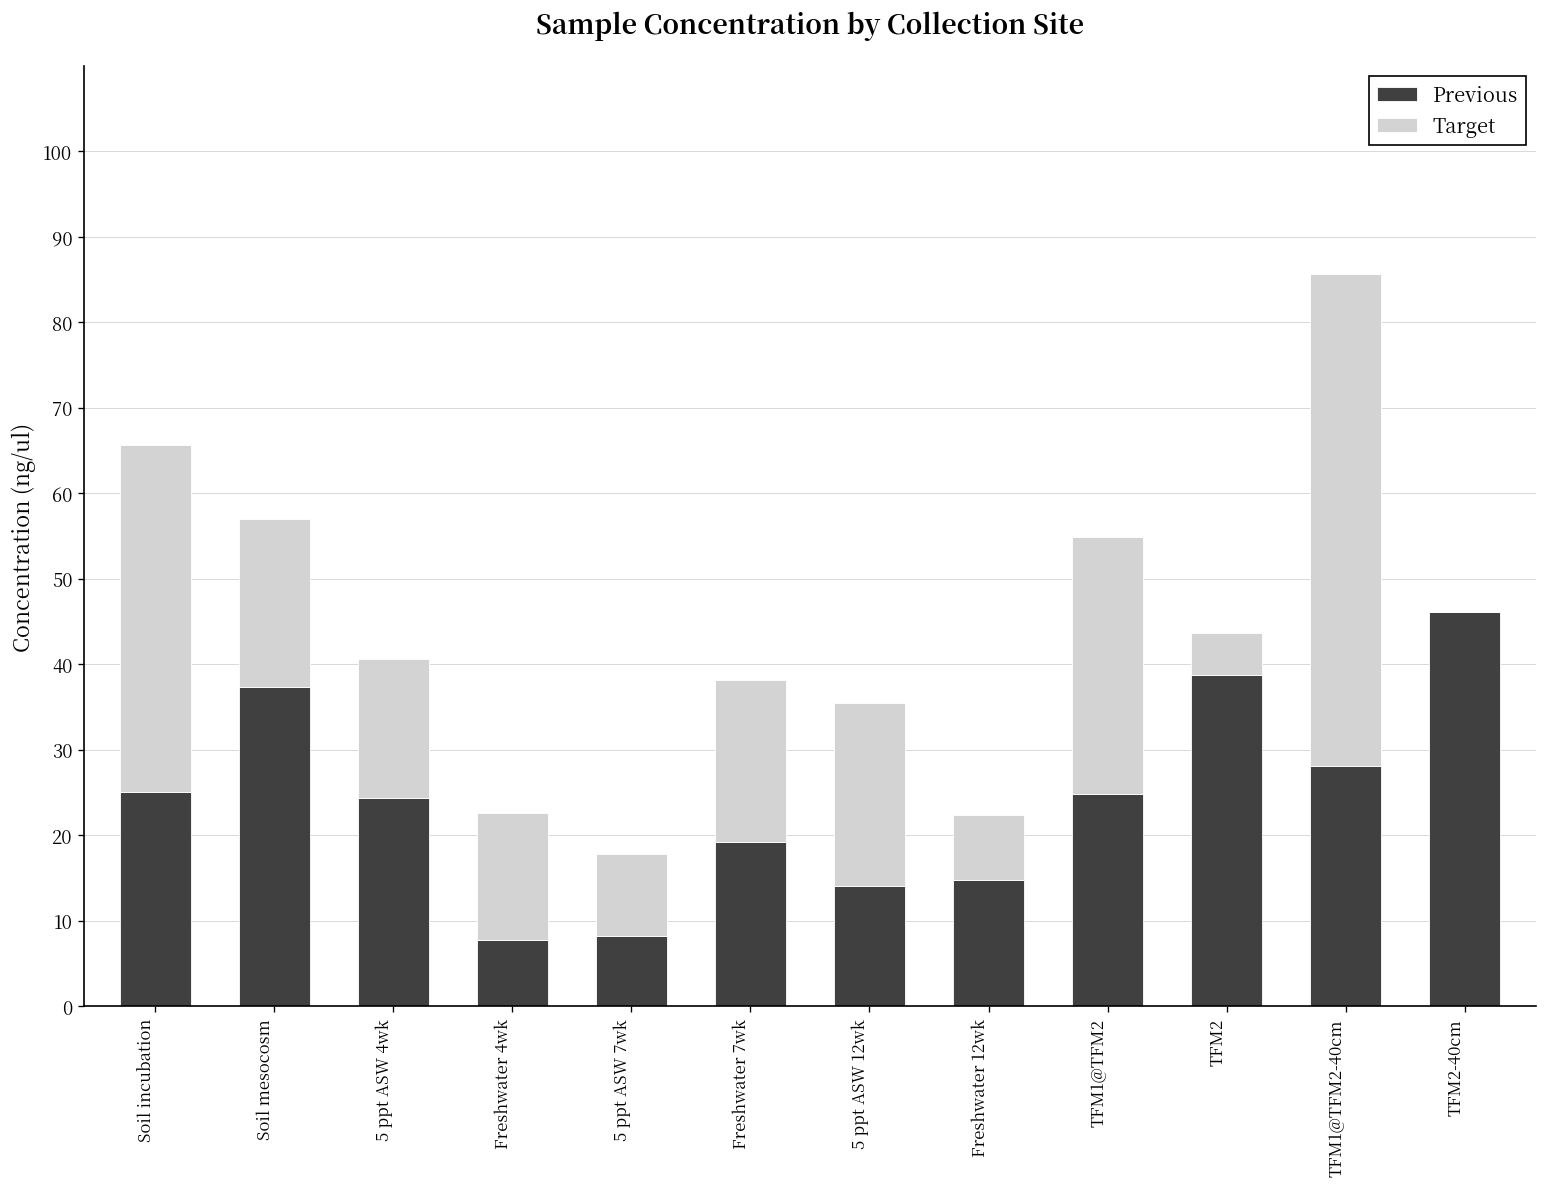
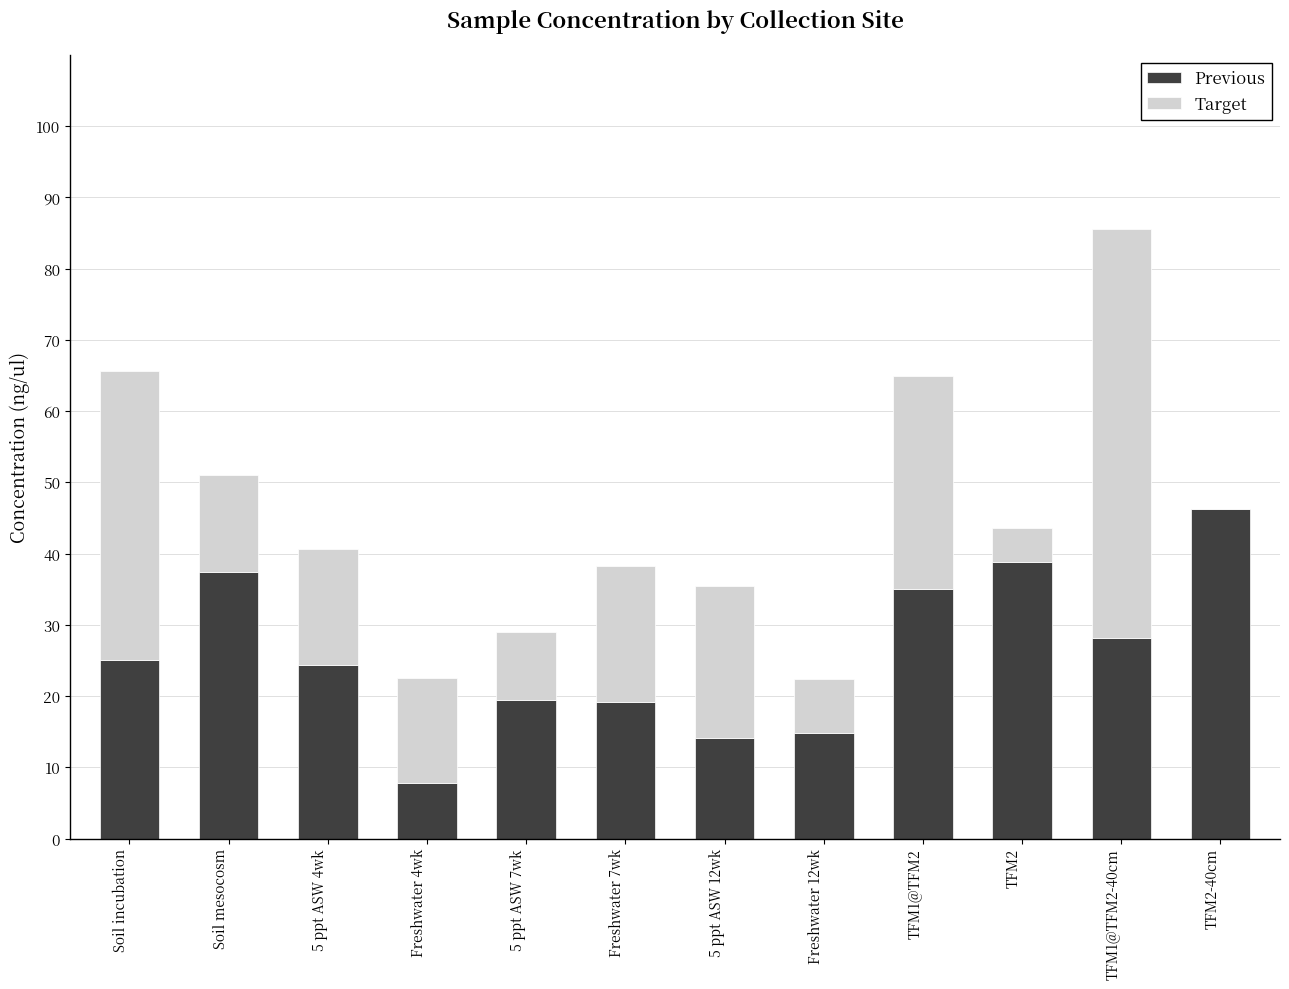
Target, Soil mesocosm: 20 -> 14
Previous, 5 ppt ASW 7wk: 8 -> 19
Previous, TFM1@TFM2: 25 -> 35
